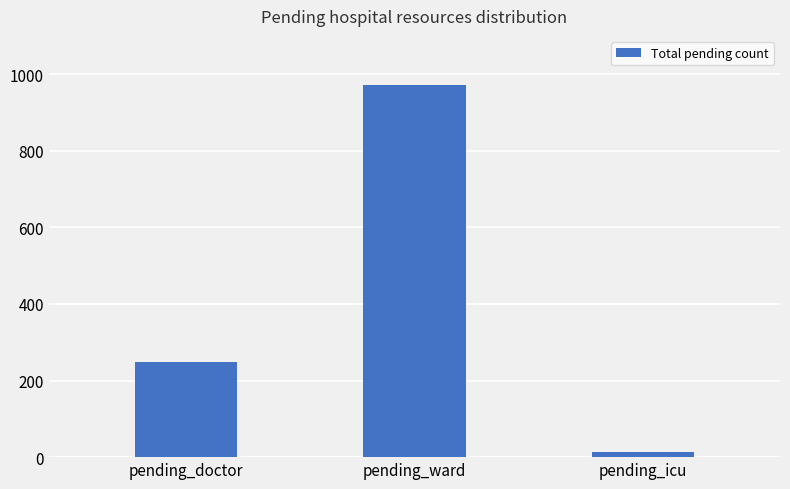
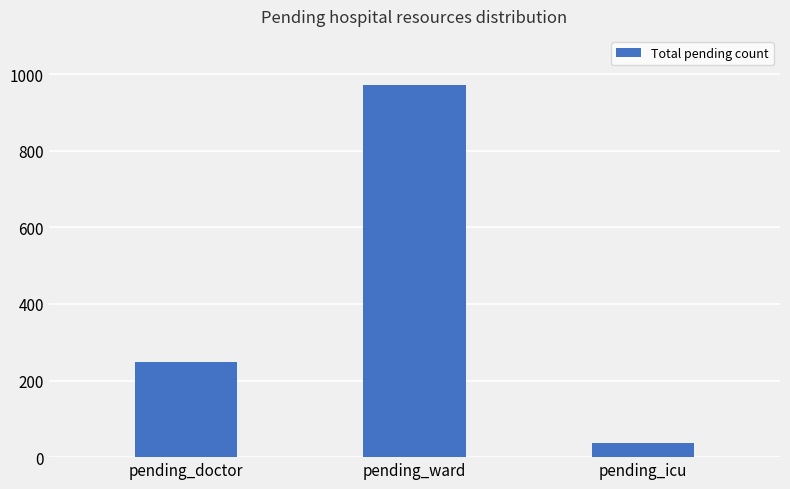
pending_icu: 10 -> 40
